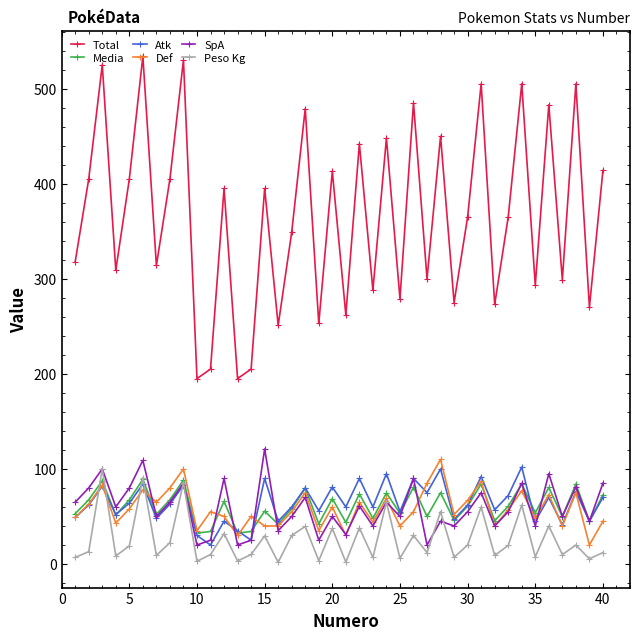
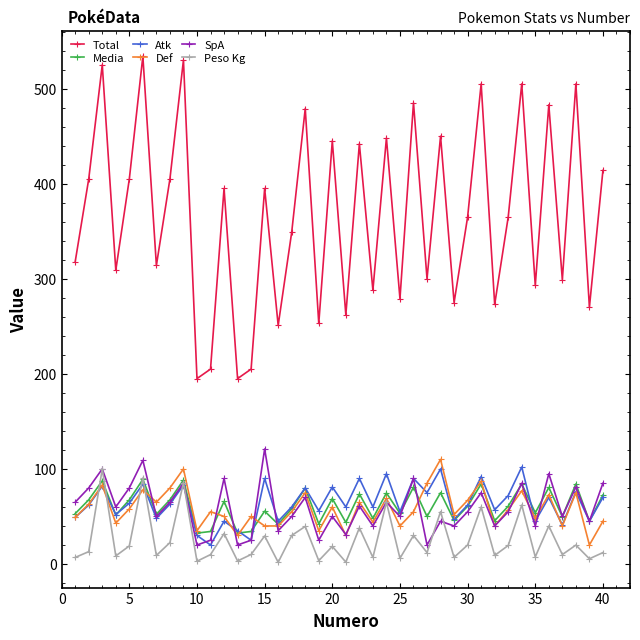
Total, 20: 410 -> 450
Peso Kg, 20: 40 -> 20
